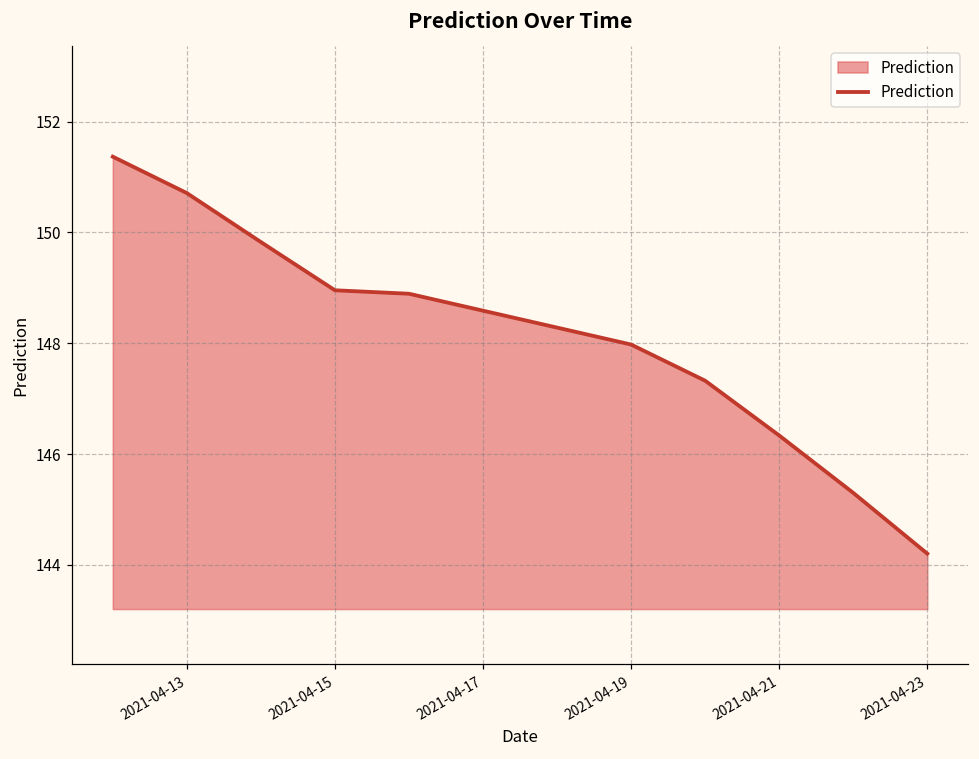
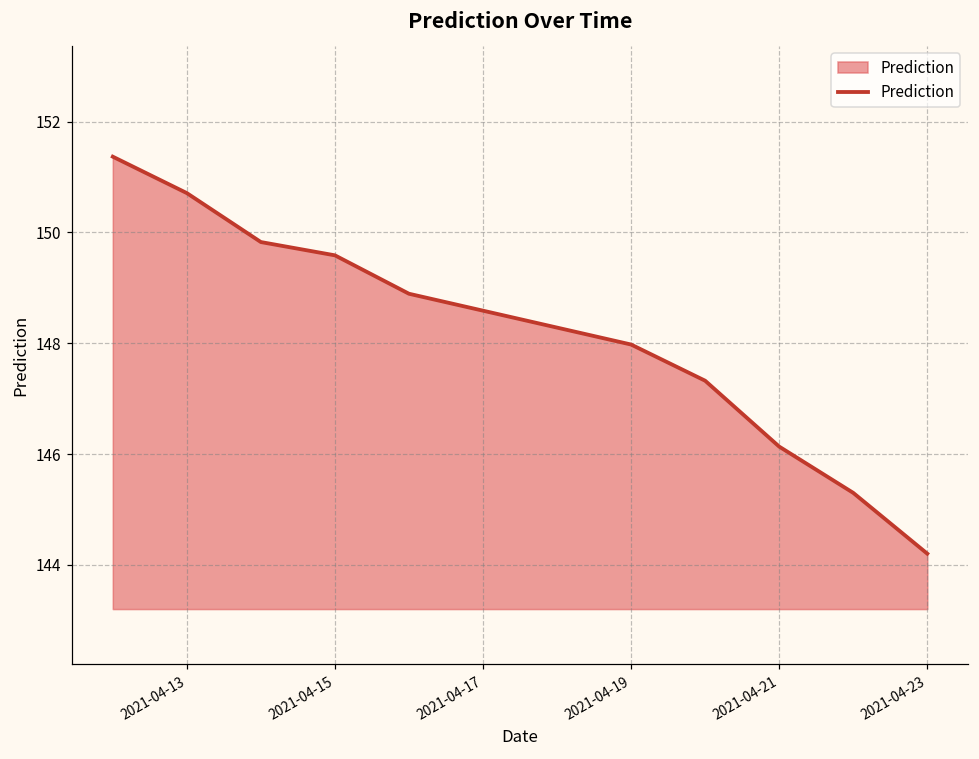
2021-04-15: 149.0 -> 149.6
2021-04-21: 146.3 -> 146.1
